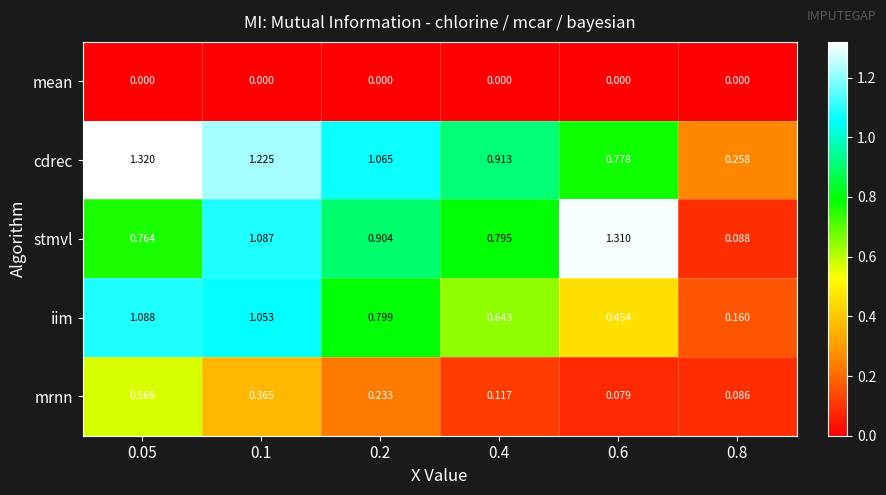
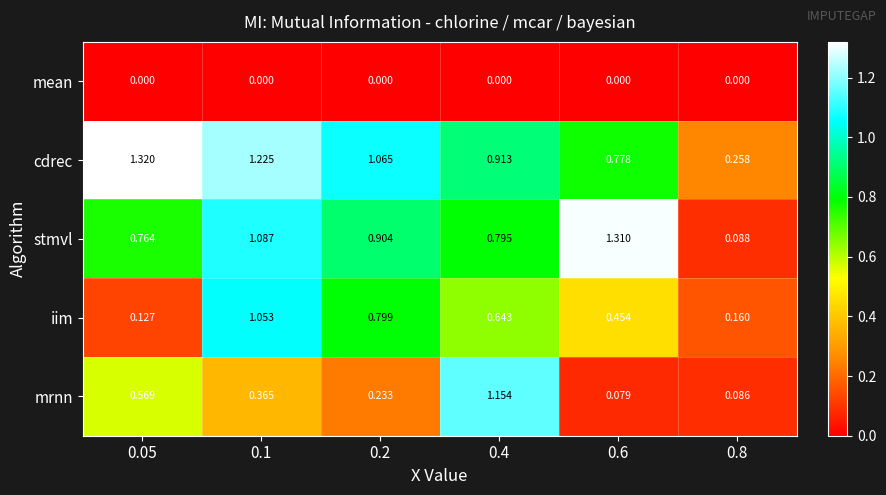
iim, 0.05: 1.088 -> 0.127
mrnn, 0.4: 0.117 -> 1.154
